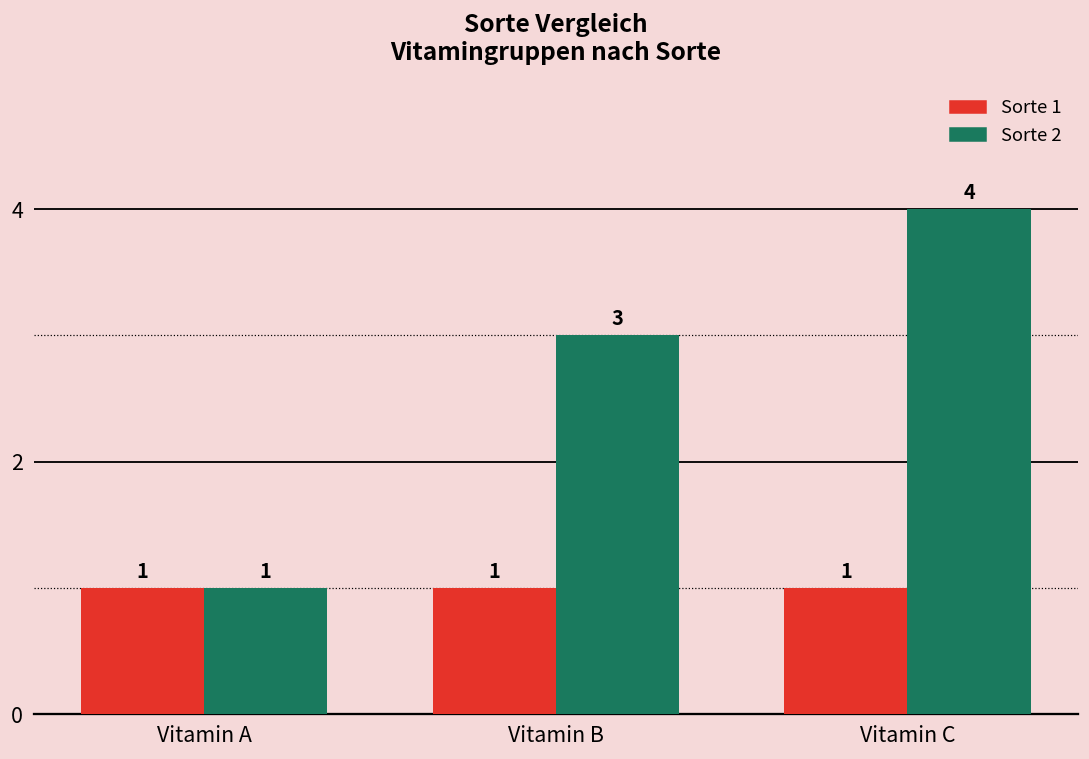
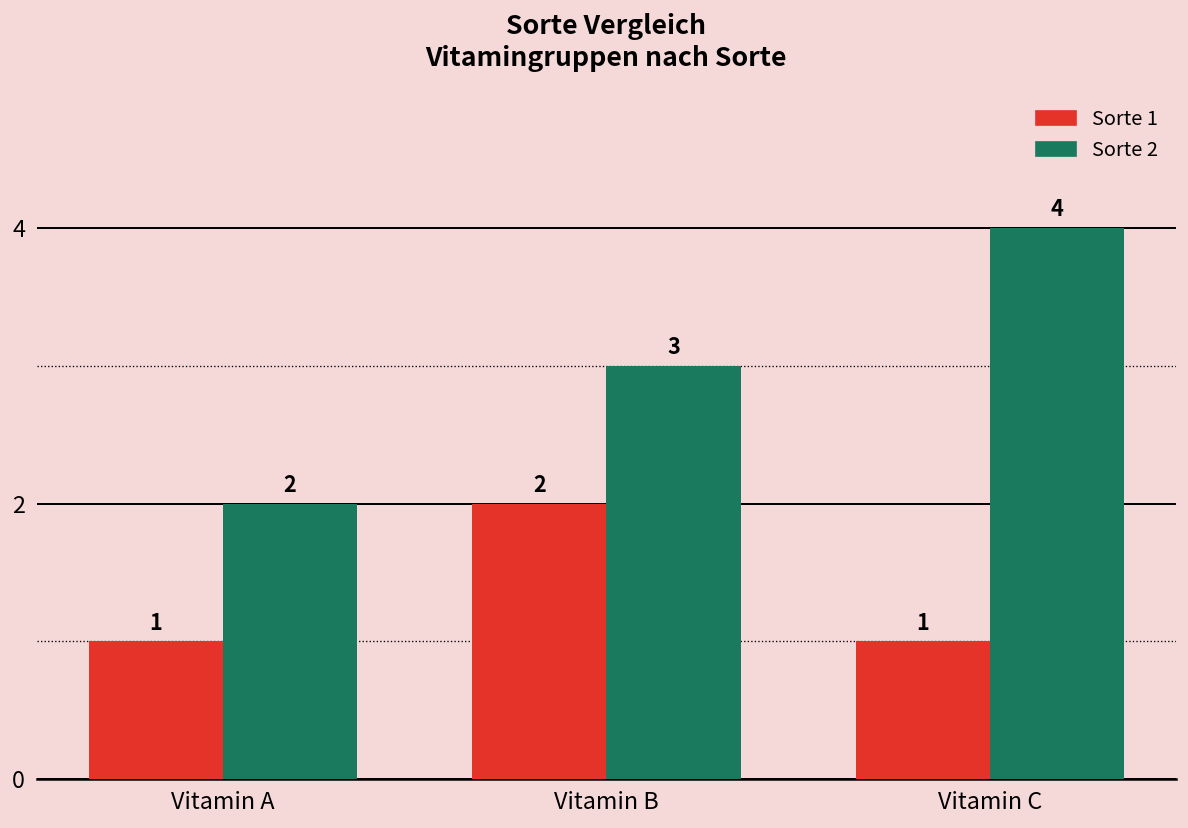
Sorte 2, Vitamin A: 1 -> 2
Sorte 1, Vitamin B: 1 -> 2
